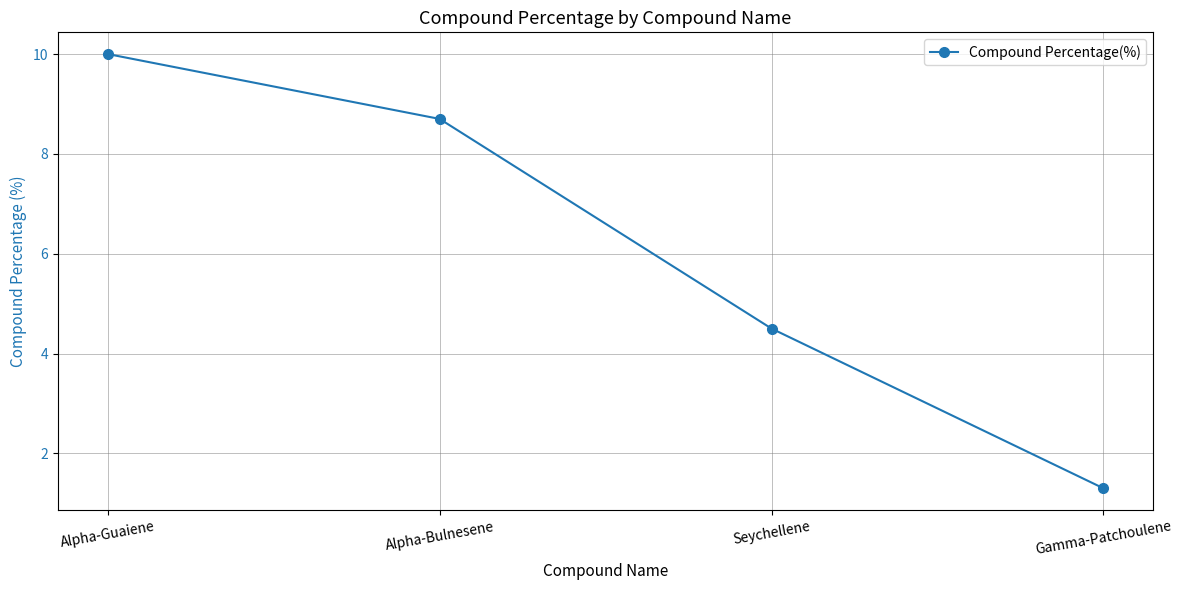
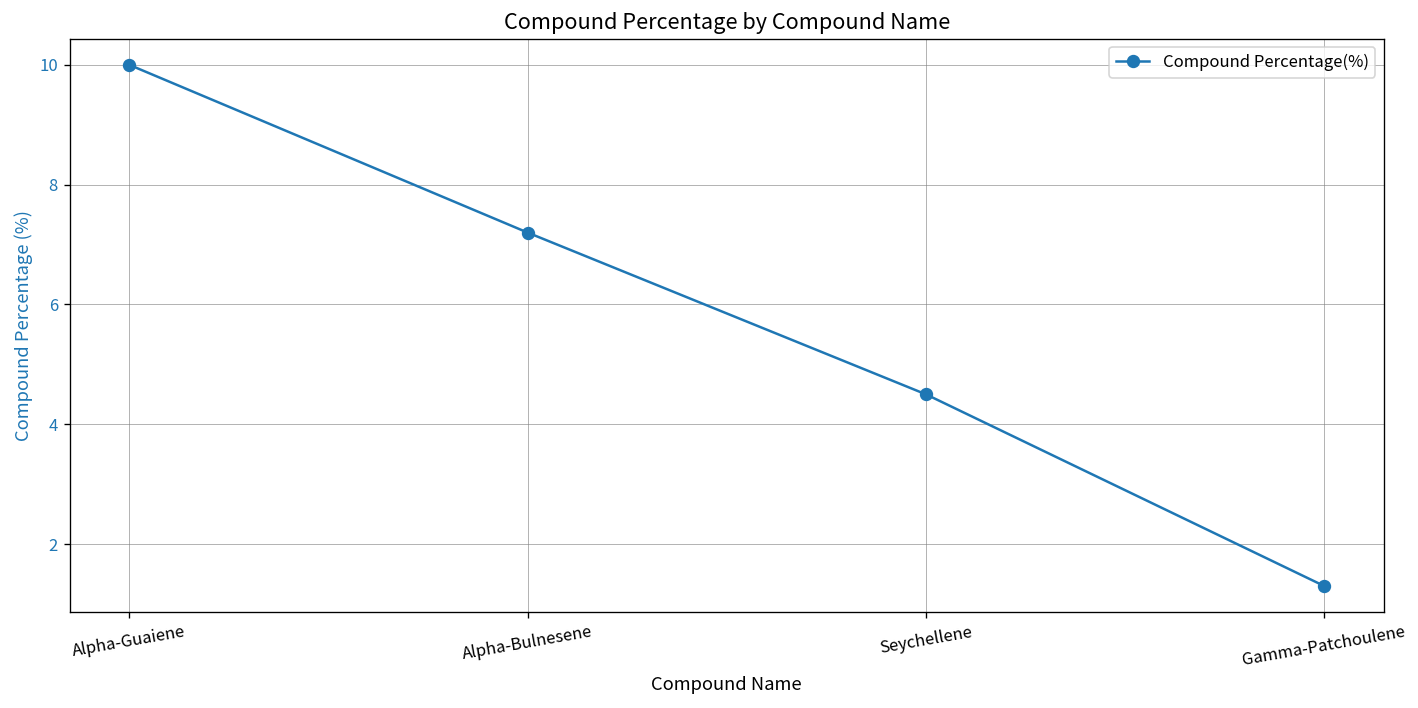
Alpha-Bulnesene: 8.7 -> 7.2
